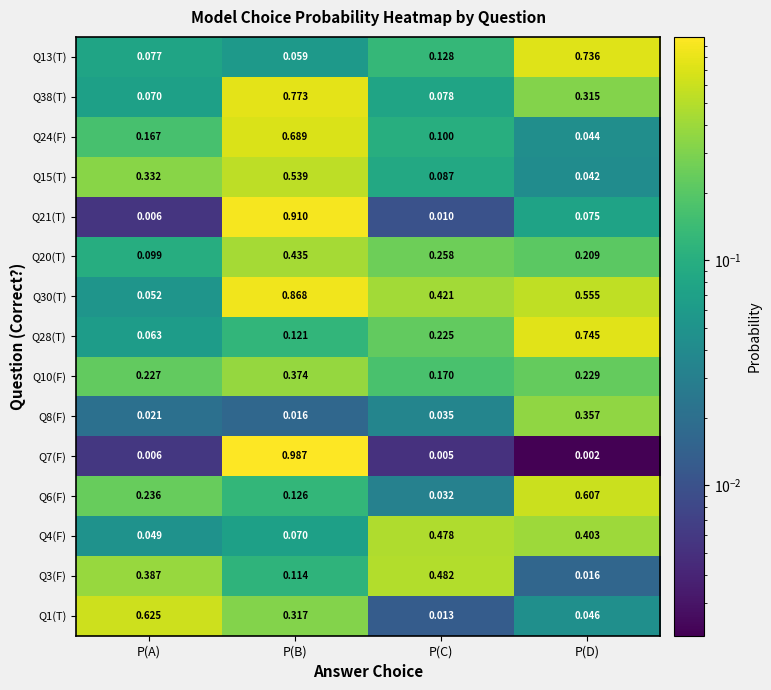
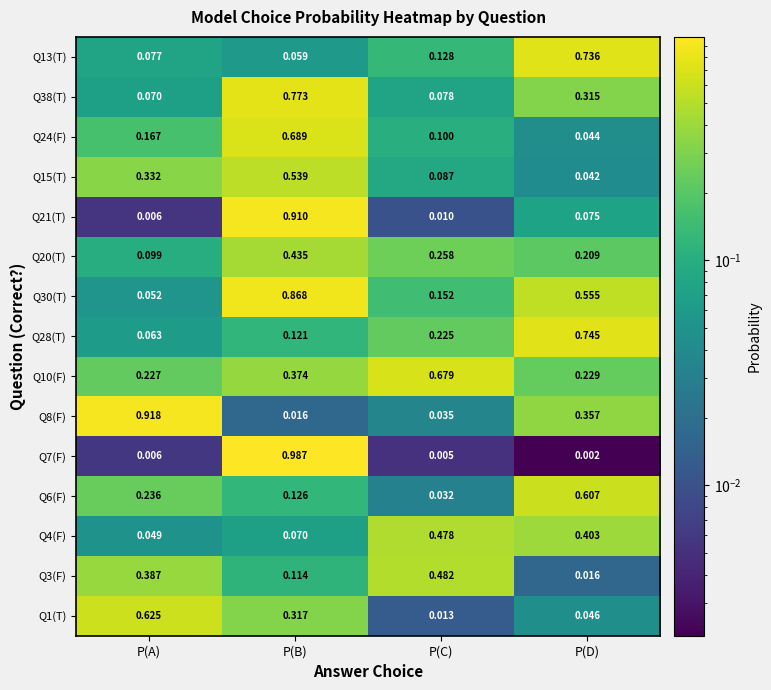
Q30(T), P(C): 0.421 -> 0.152
Q10(F), P(C): 0.170 -> 0.679
Q8(F), P(A): 0.021 -> 0.918
